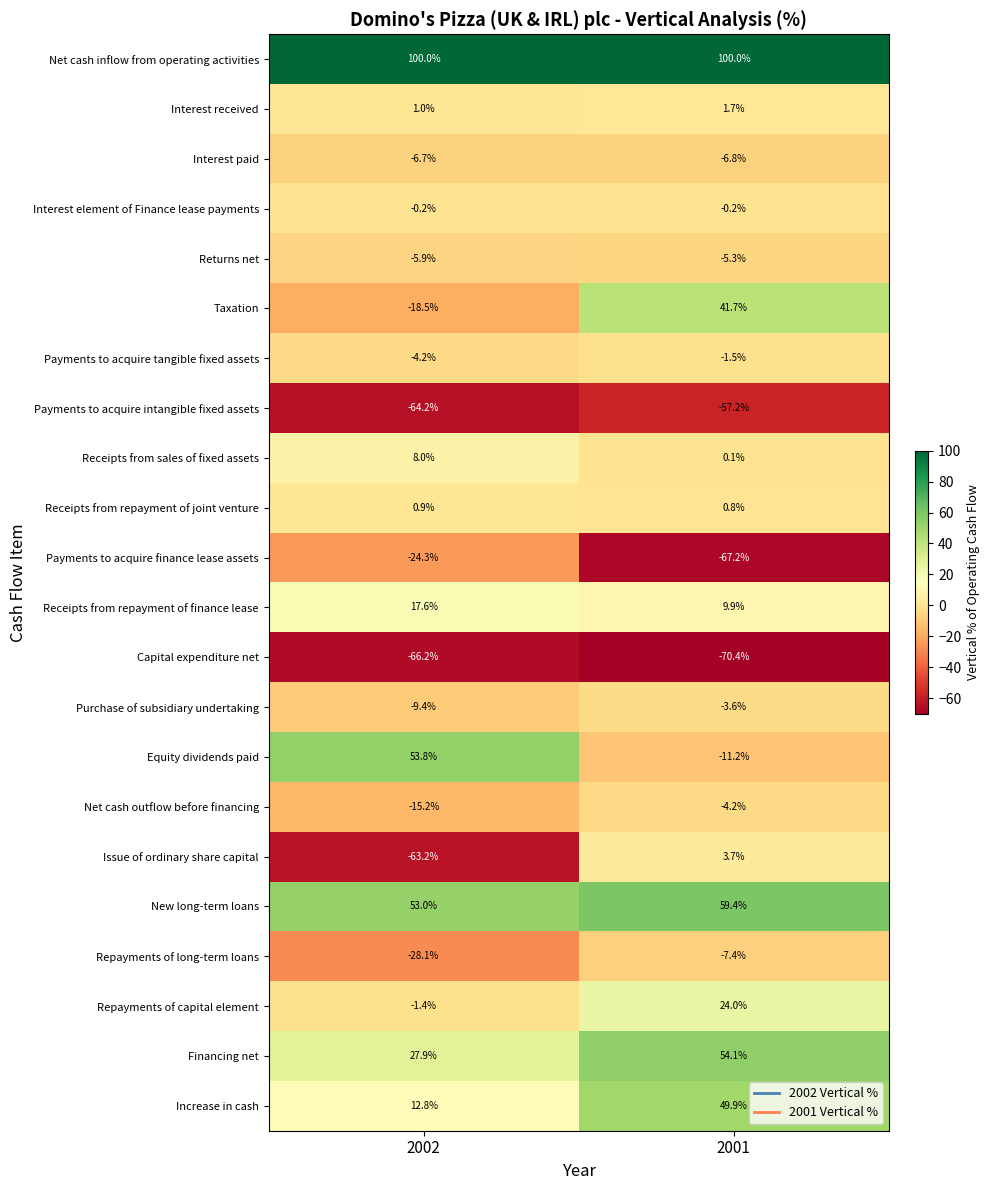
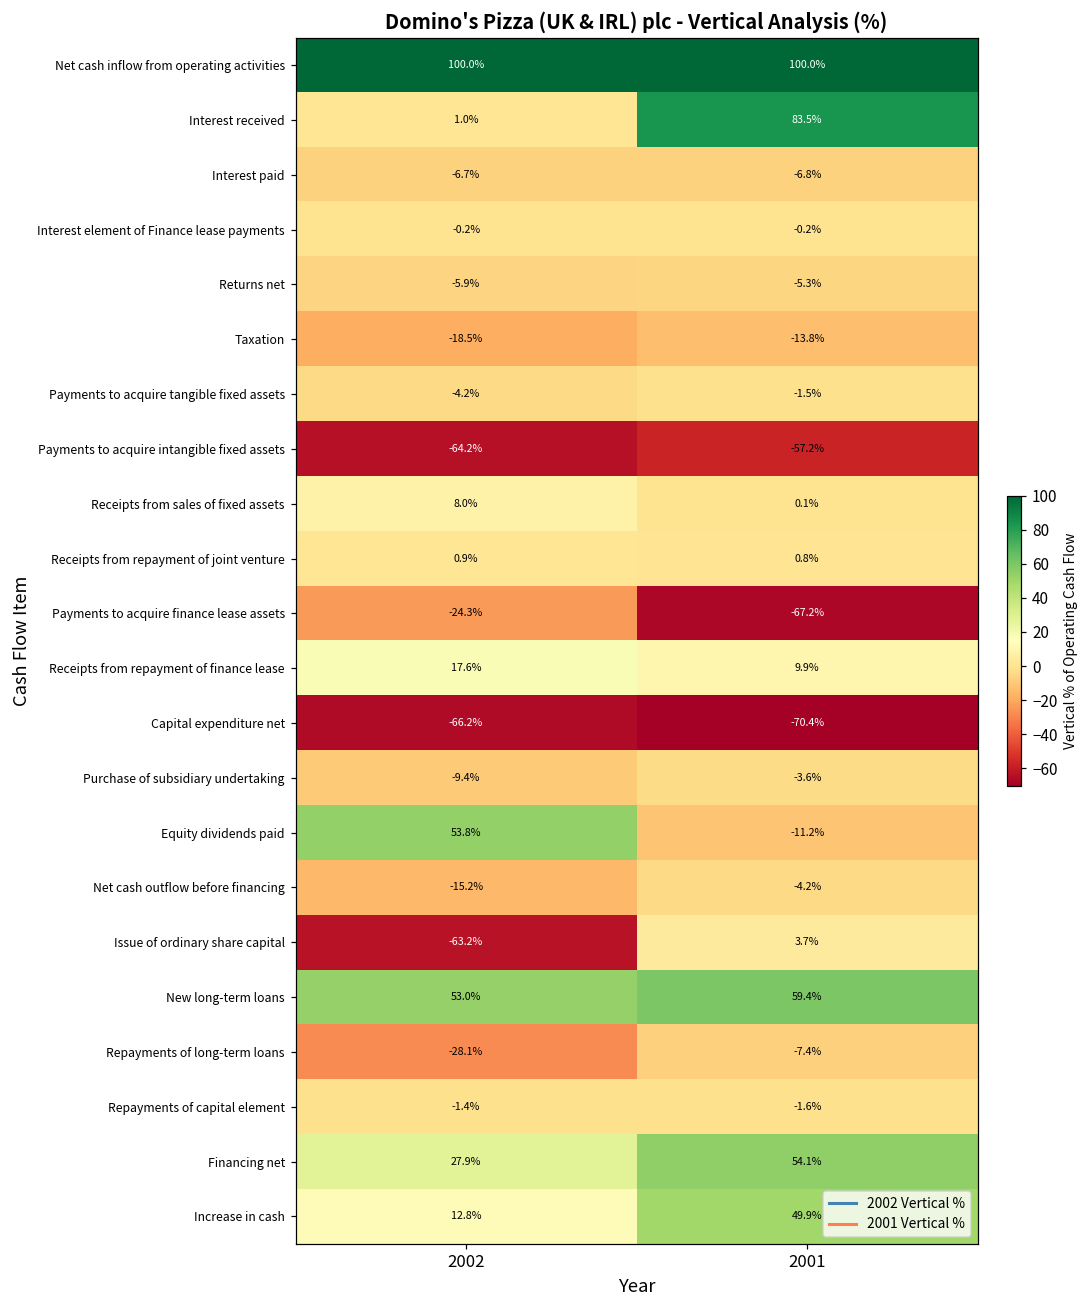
Interest received, 2001: 1.7% -> 83.5%
Taxation, 2001: 41.7% -> -13.8%
Repayments of capital element, 2001: 24.0% -> -1.6%
